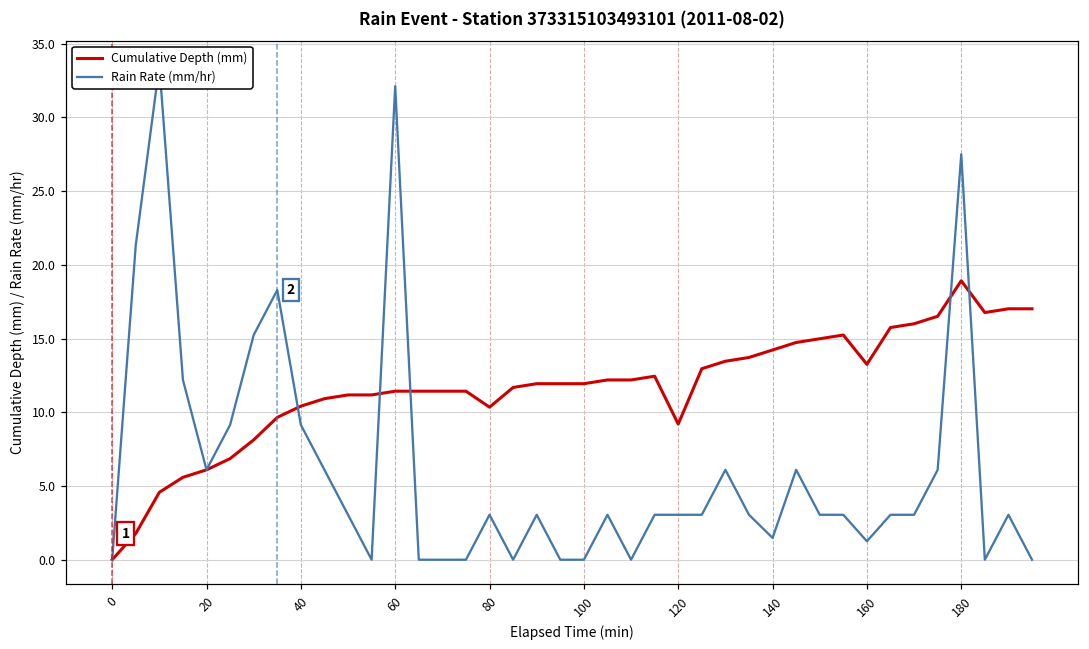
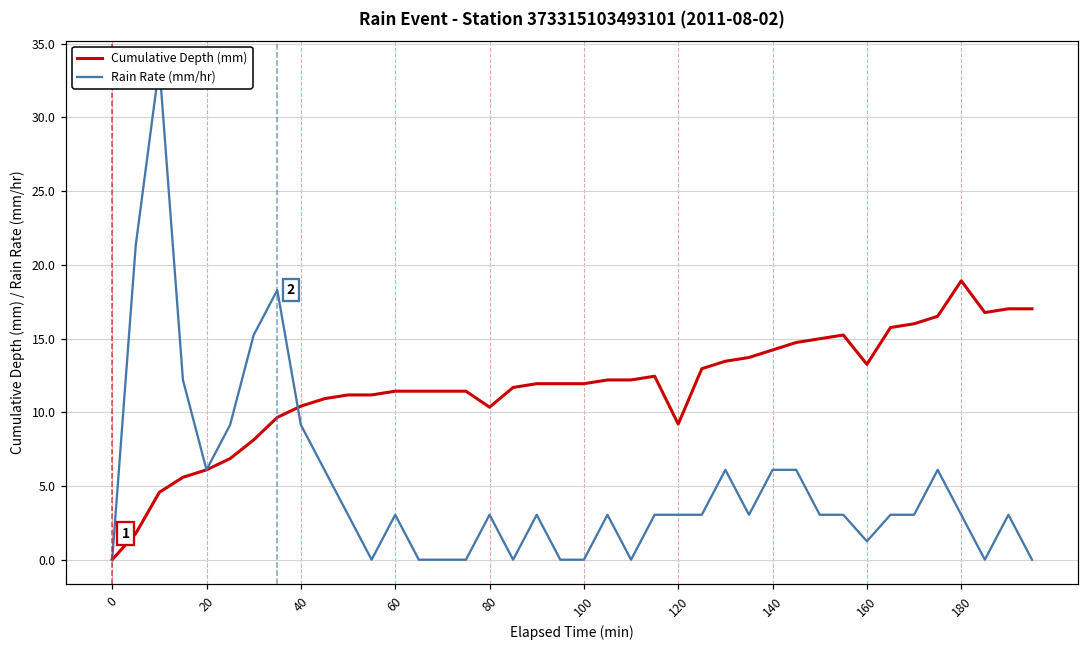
Rain Rate (mm/hr), 60: 32.1 -> 3.0
Rain Rate (mm/hr), 140: 1.5 -> 6.1
Rain Rate (mm/hr), 180: 27.5 -> 3.0
